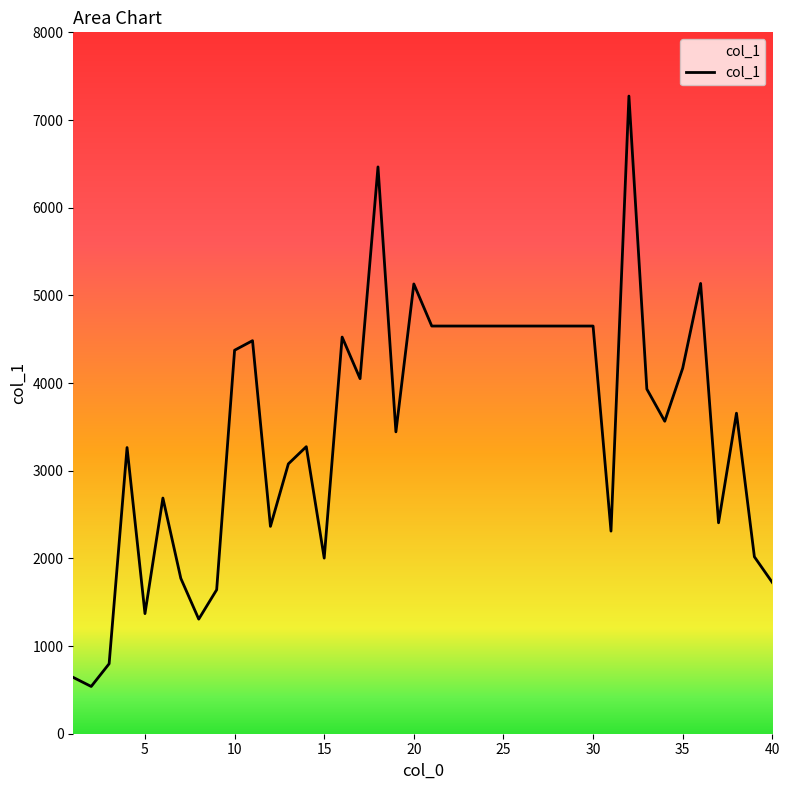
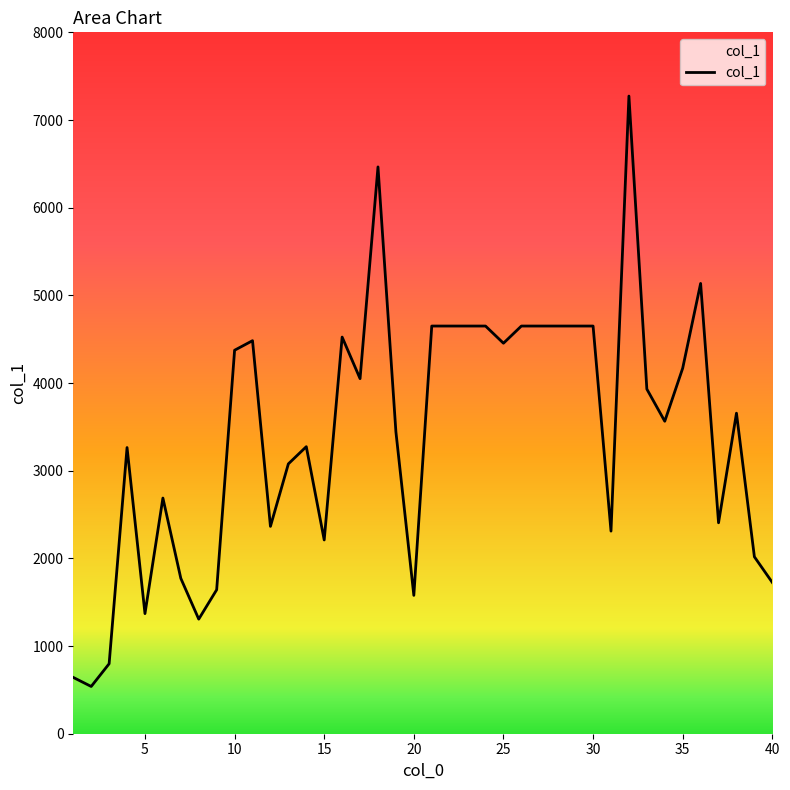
15: 2000 -> 2200
20: 5100 -> 1600
25: 4700 -> 4500
